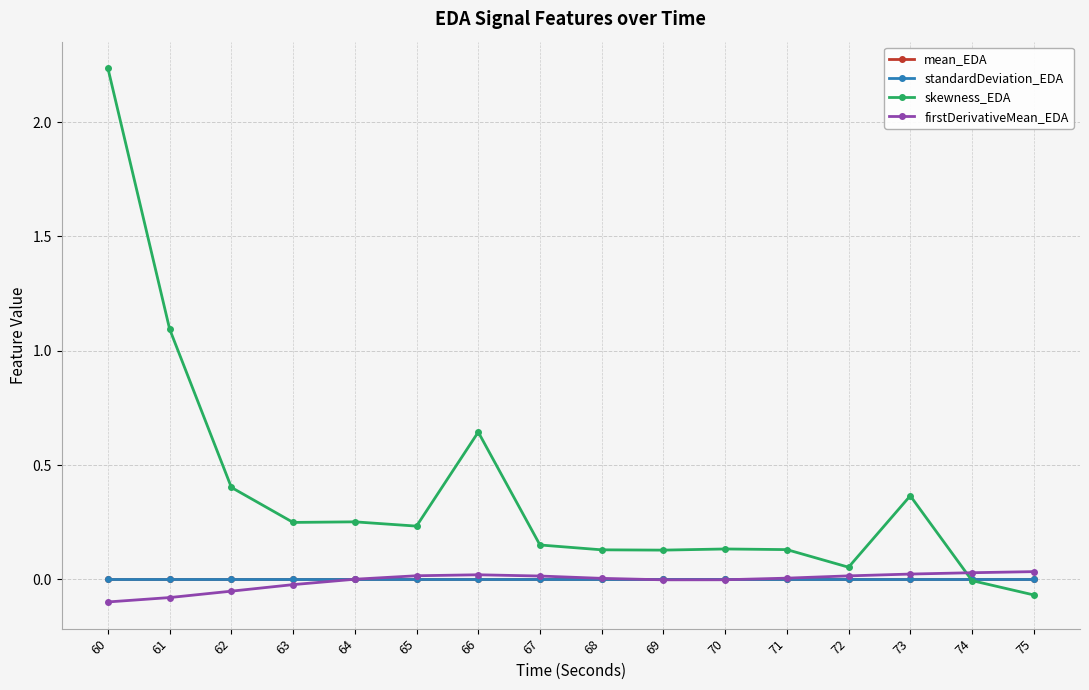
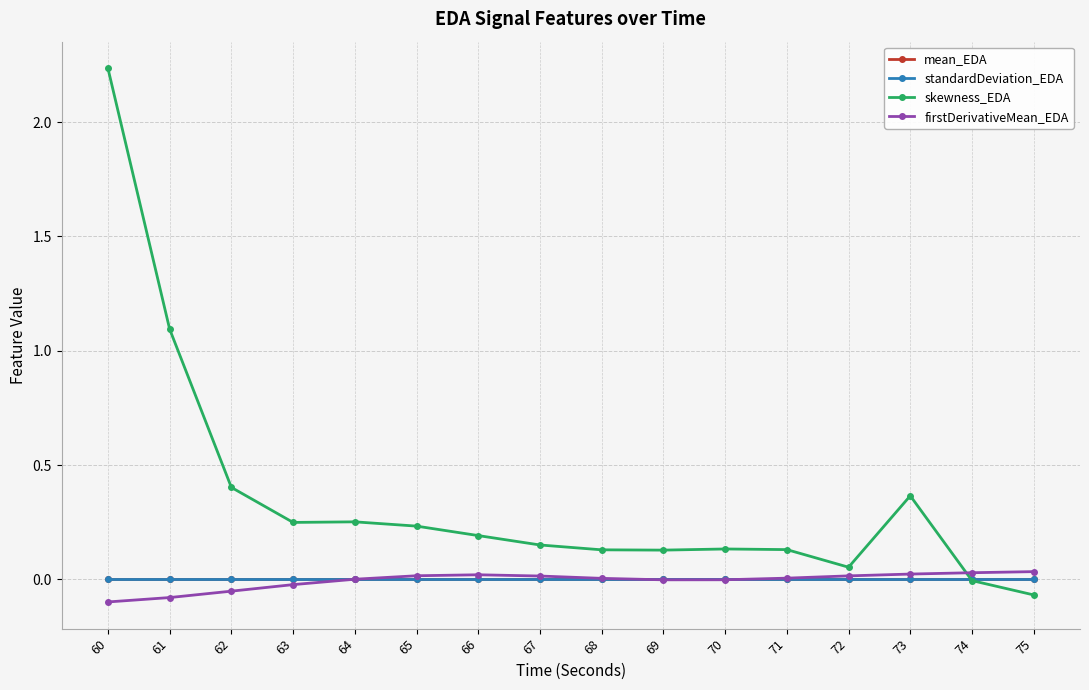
skewness_EDA, 66: 0.64 -> 0.19
